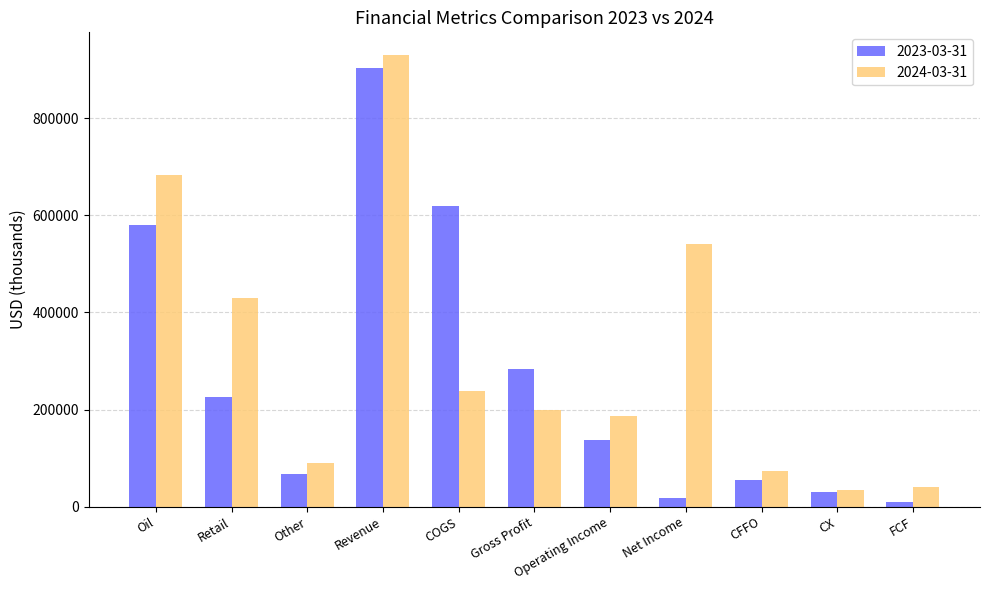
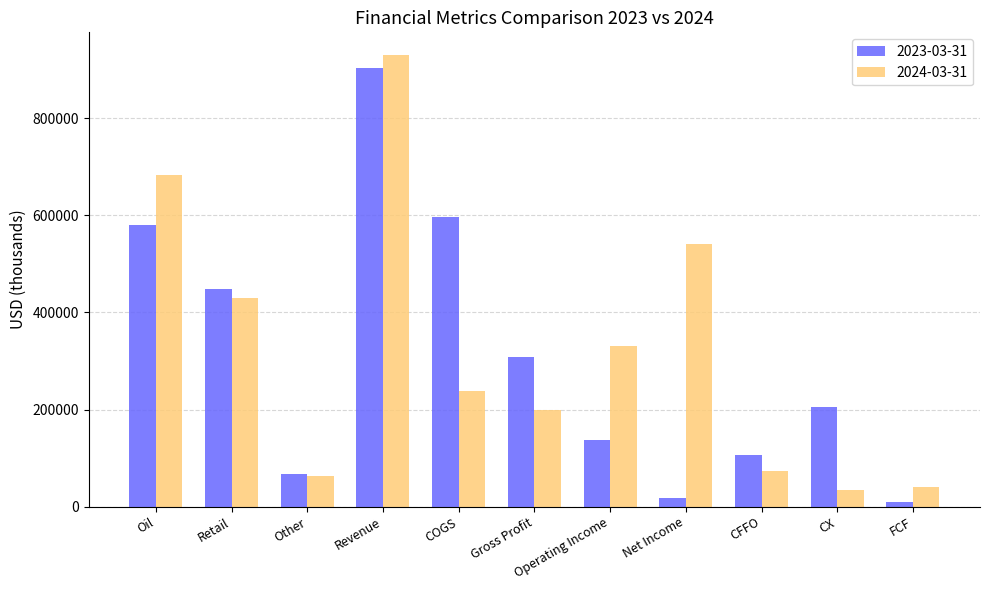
2023-03-31, Retail: 230000 -> 450000
2024-03-31, Other: 90000 -> 60000
2023-03-31, COGS: 620000 -> 600000
2023-03-31, Gross Profit: 280000 -> 310000
2024-03-31, Operating Income: 190000 -> 330000
2023-03-31, CFFO: 60000 -> 110000
2023-03-31, CX: 30000 -> 210000
